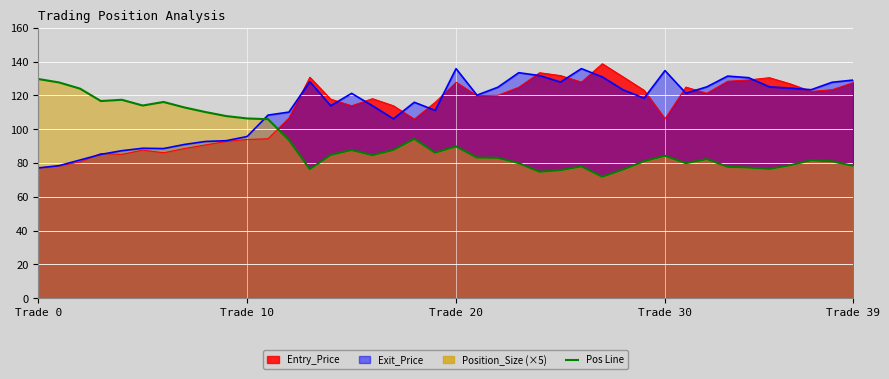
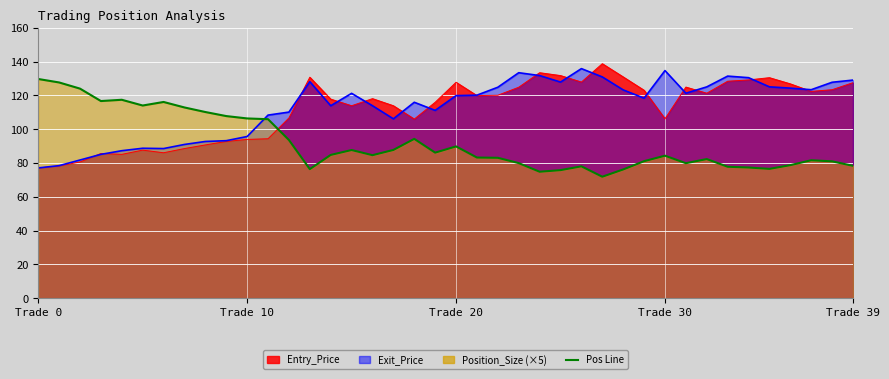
Exit_Price, Trade 20: 136 -> 120
